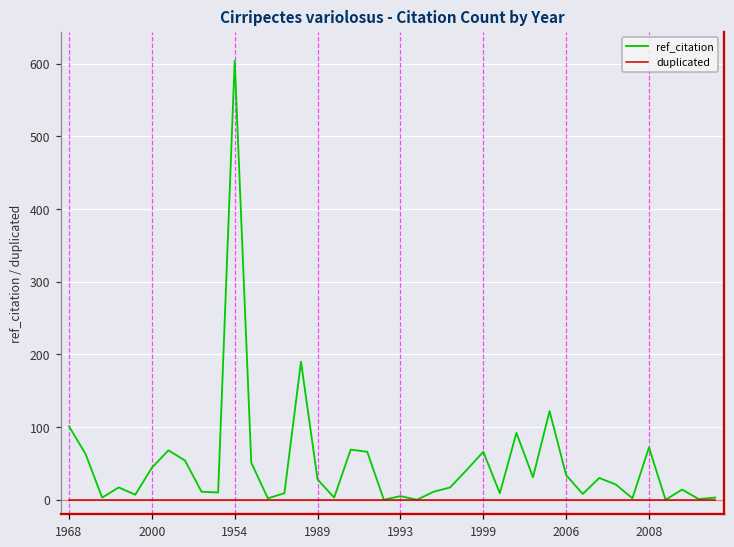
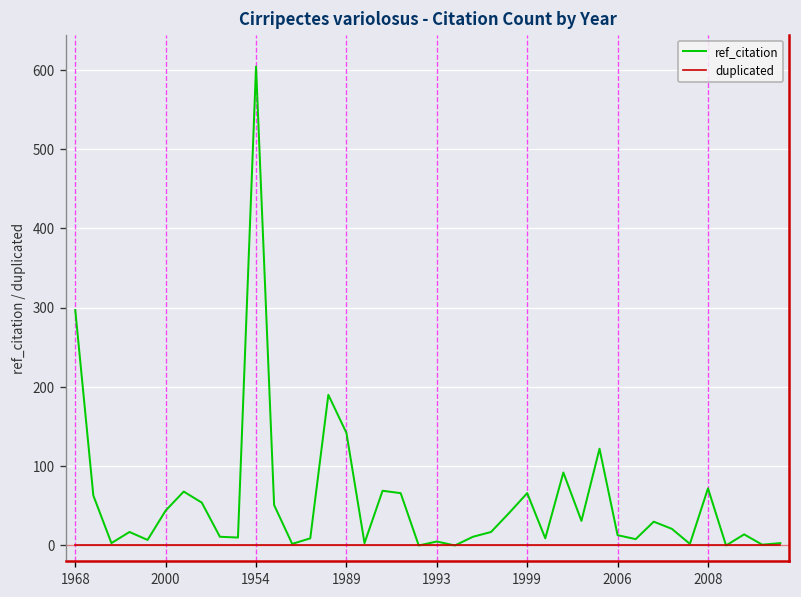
ref_citation, 1968: 100 -> 300
ref_citation, 1989: 30 -> 140
ref_citation, 2006: 30 -> 10
